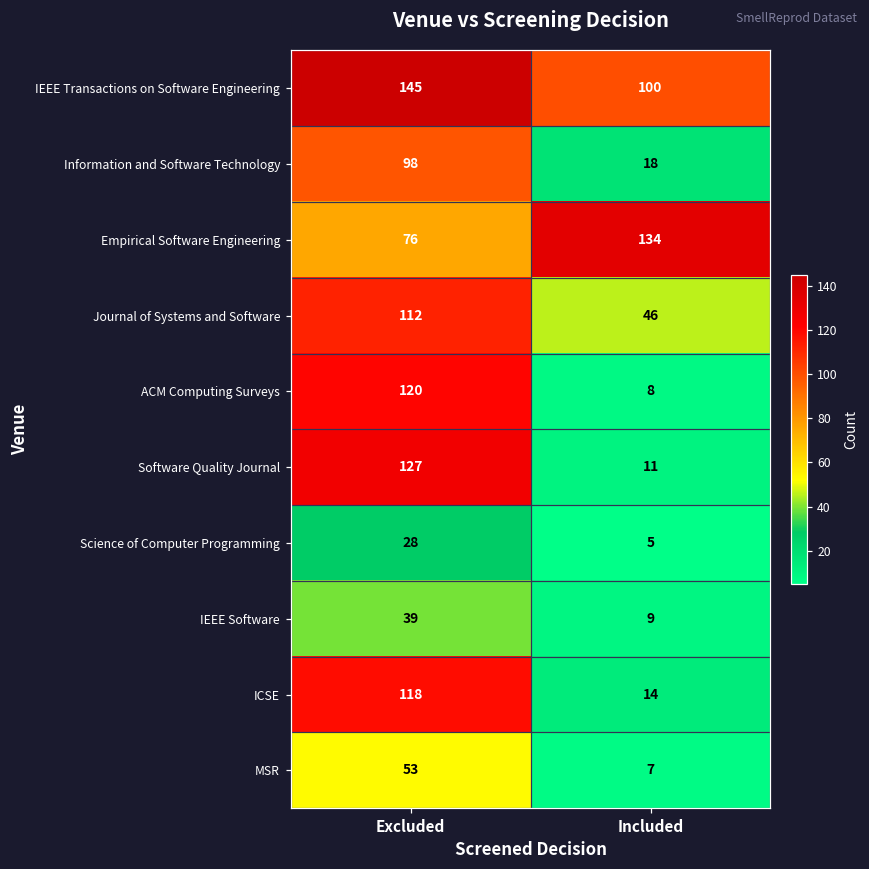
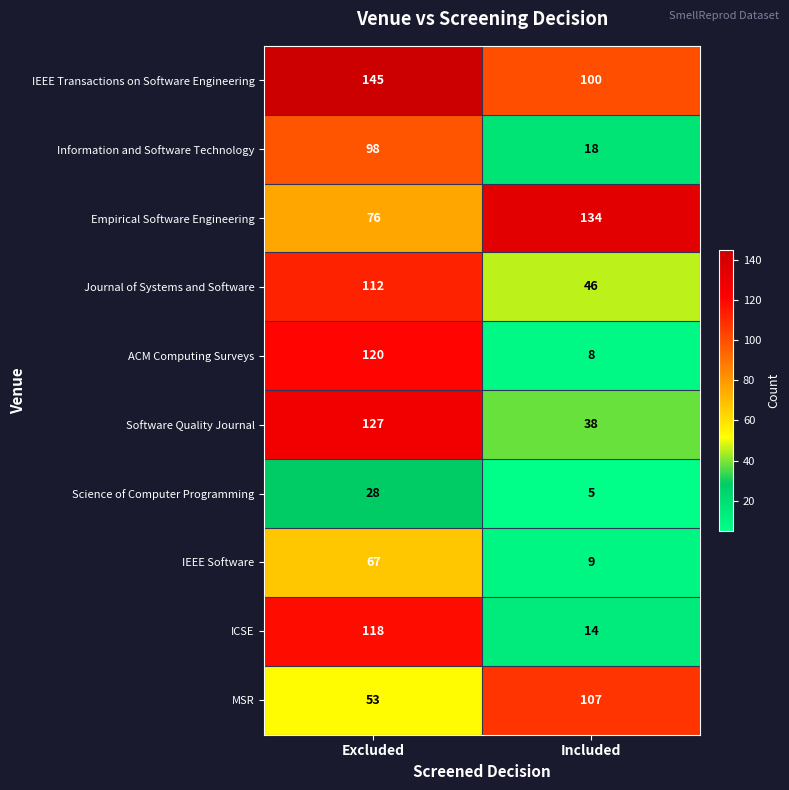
Software Quality Journal, Included: 11 -> 38
IEEE Software, Excluded: 39 -> 67
MSR, Included: 7 -> 107
